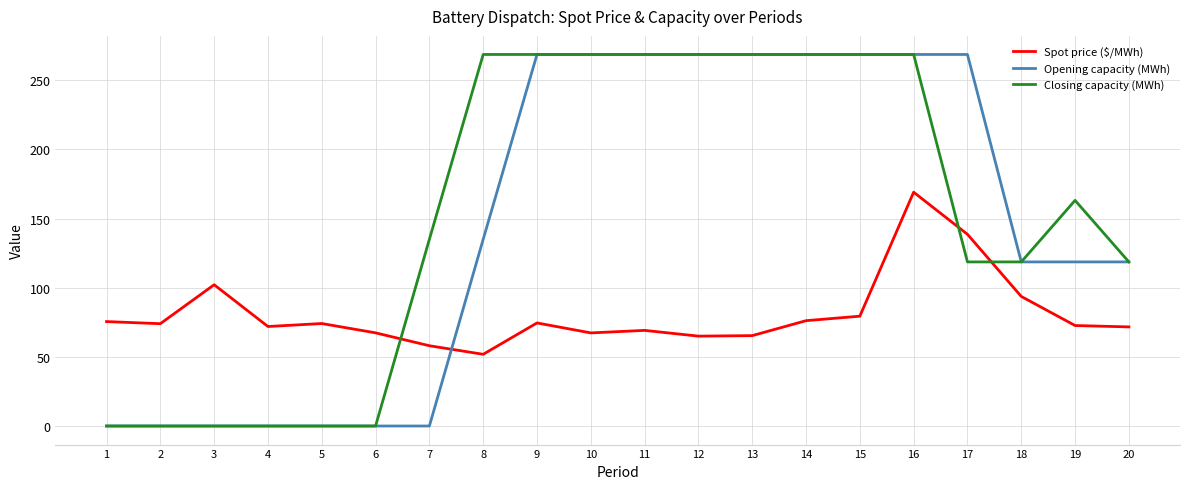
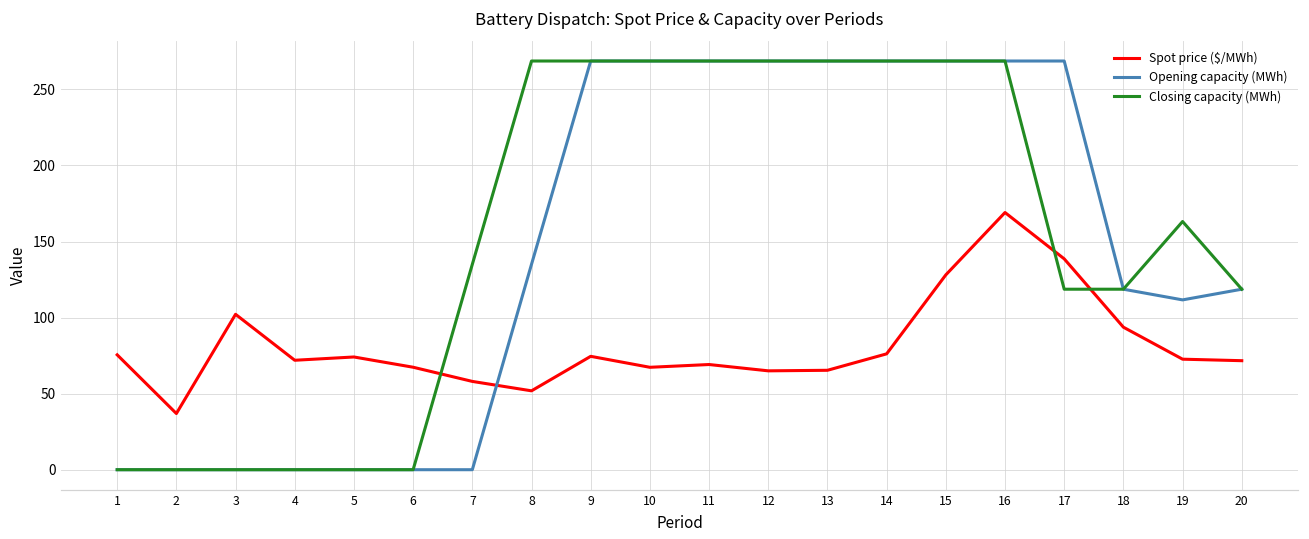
Spot price ($/MWh), 2: 74 -> 37
Spot price ($/MWh), 15: 79 -> 128
Opening capacity (MWh), 19: 119 -> 112
